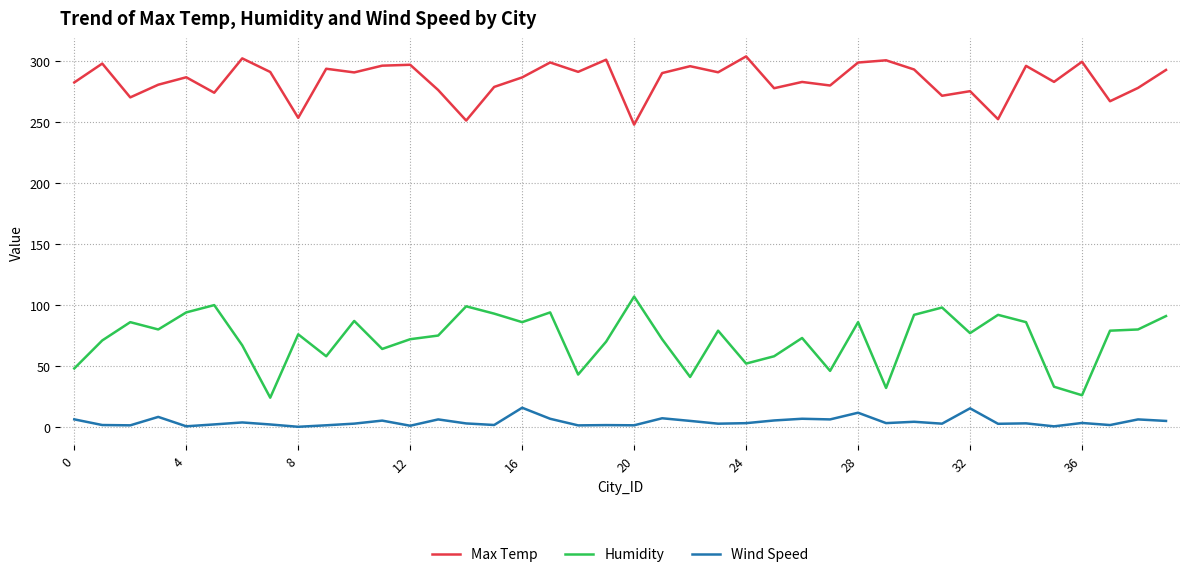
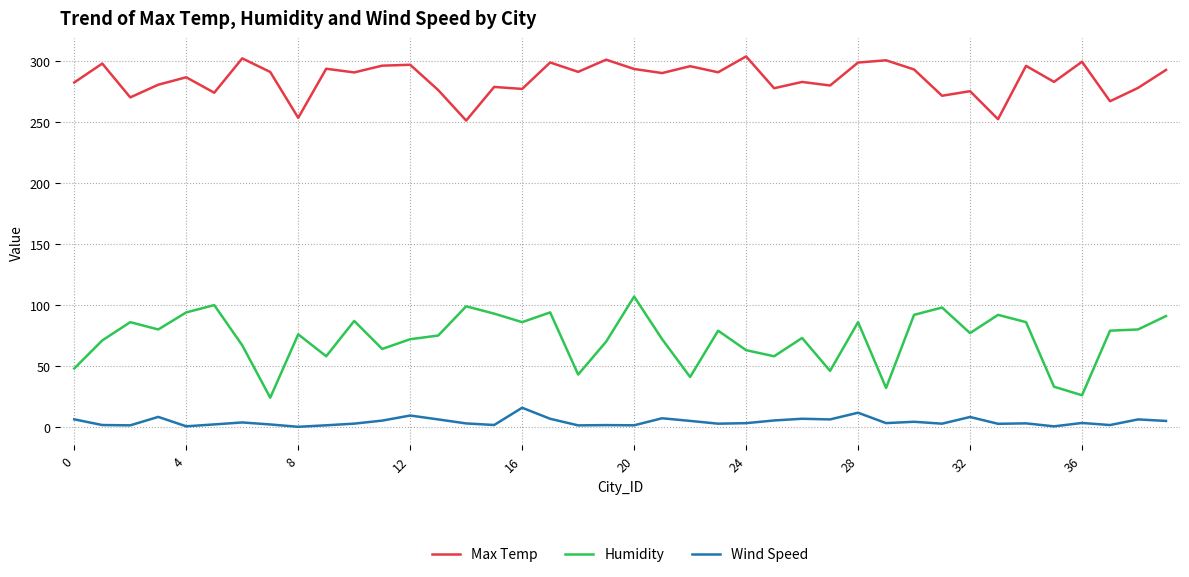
Wind Speed, 12: 1 -> 9
Max Temp, 16: 287 -> 277
Max Temp, 20: 248 -> 294
Humidity, 24: 52 -> 63
Wind Speed, 32: 15 -> 8
